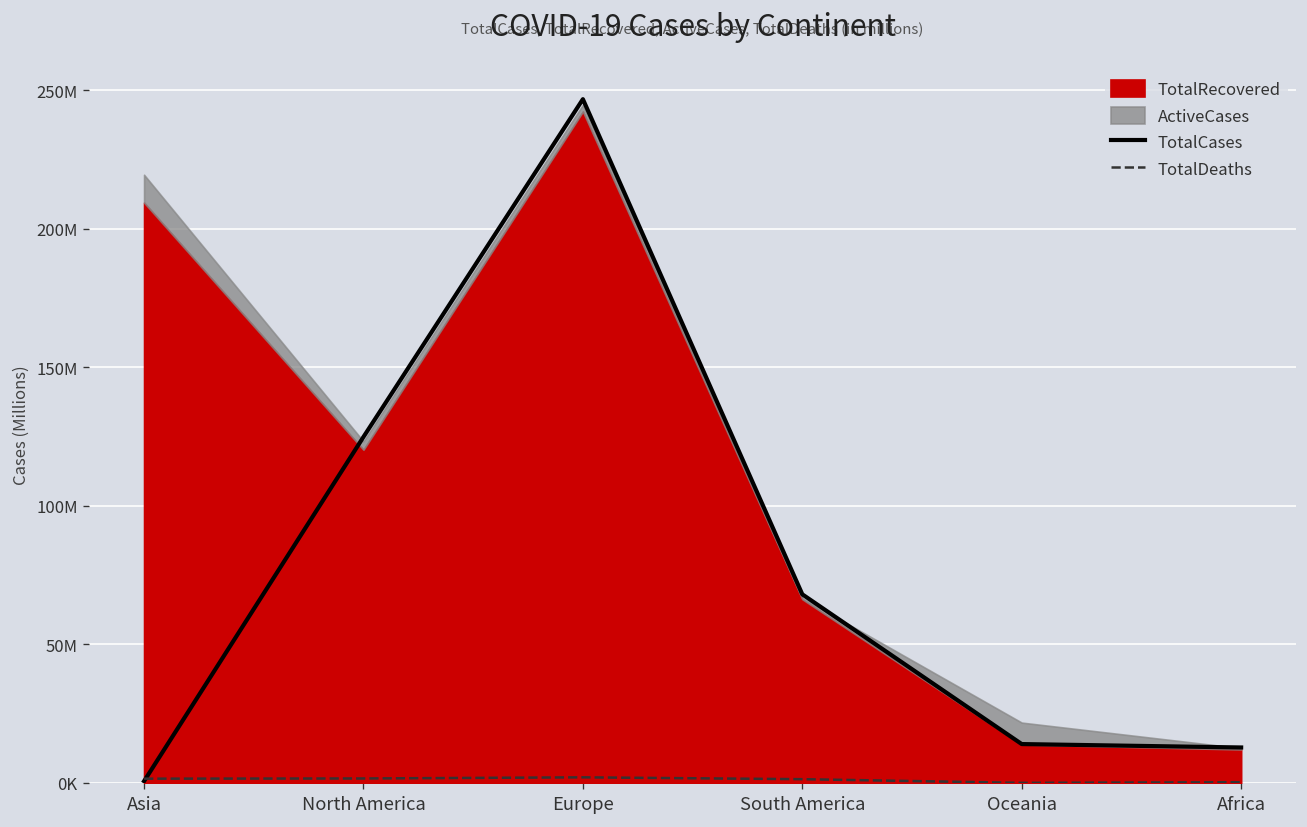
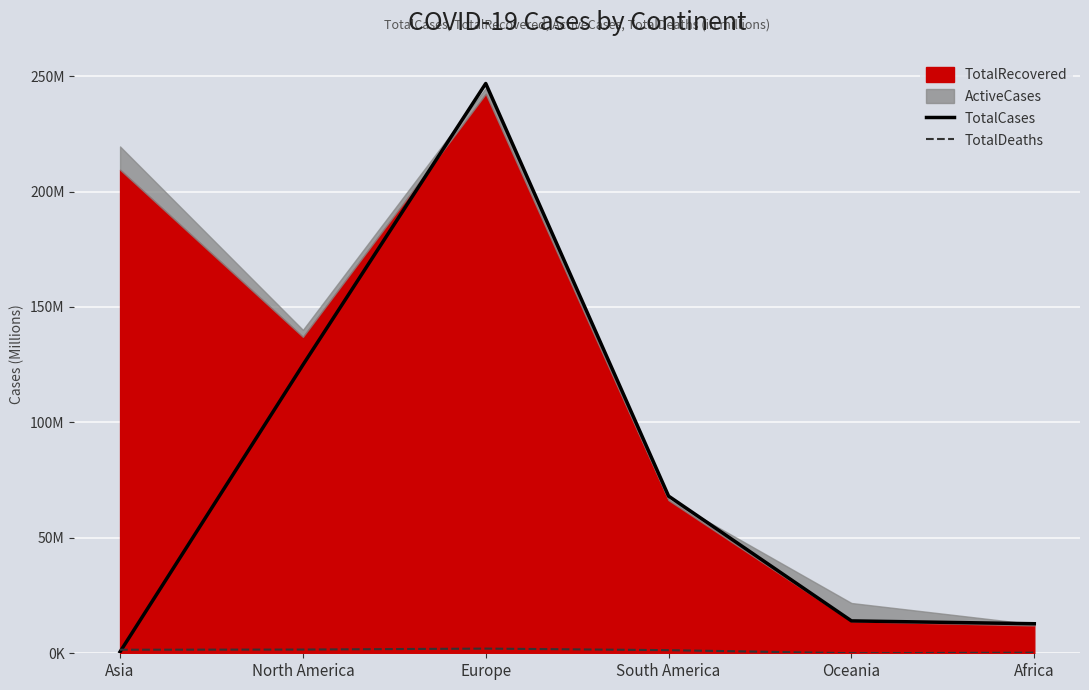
TotalRecovered, North America: 120000000 -> 137000000
